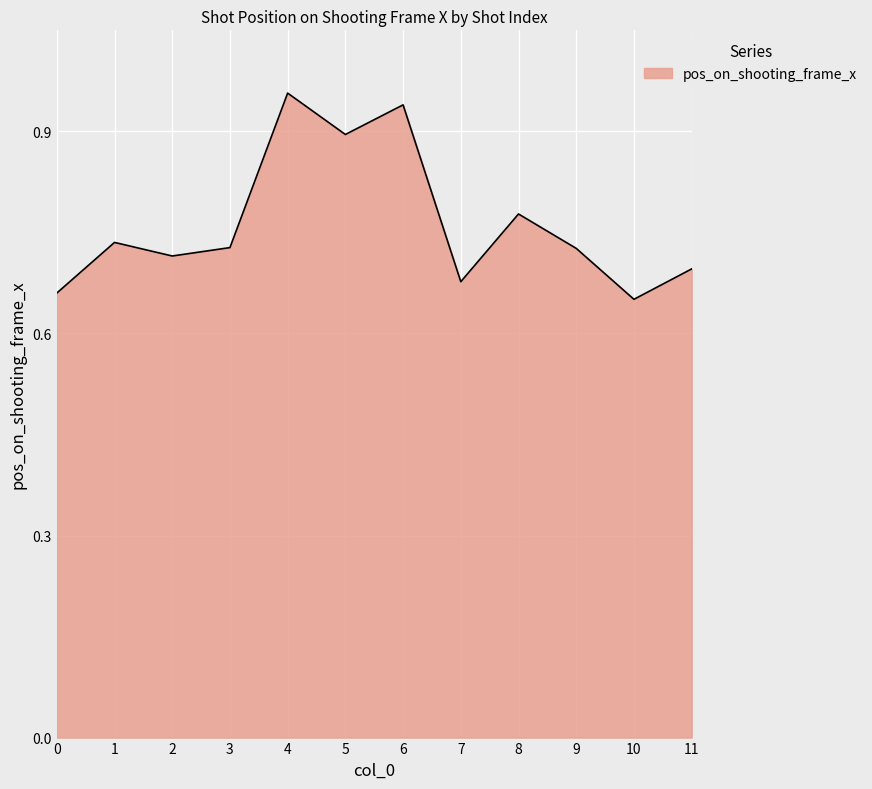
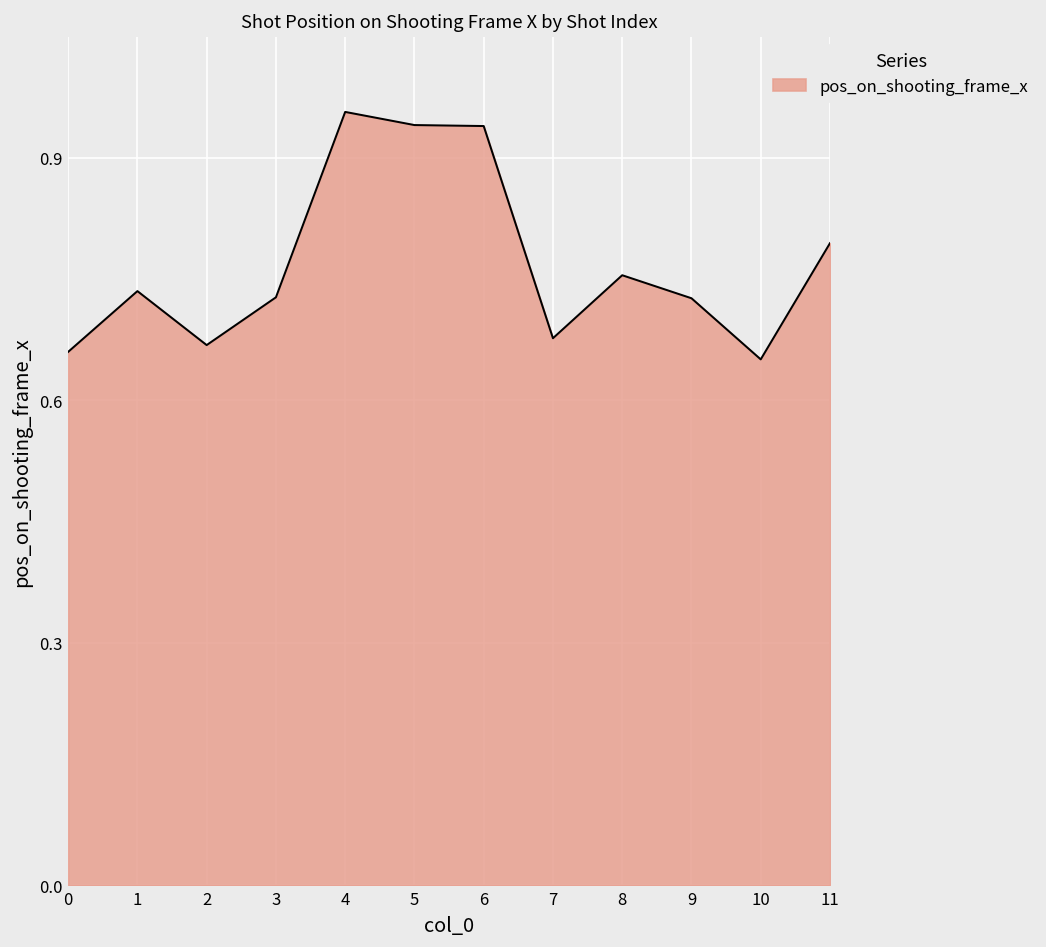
2: 0.71 -> 0.67
5: 0.90 -> 0.94
8: 0.78 -> 0.75
11: 0.70 -> 0.79
